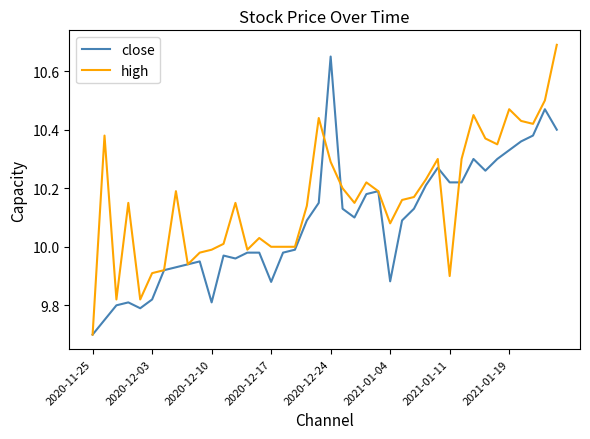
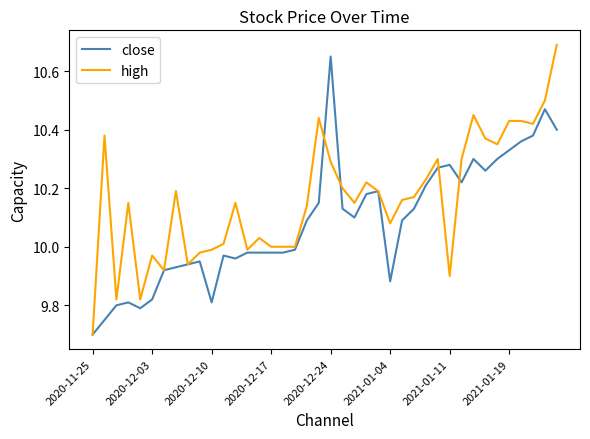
high, 2020-12-03: 9.91 -> 9.97
close, 2020-12-17: 9.88 -> 9.98
close, 2021-01-11: 10.22 -> 10.28
high, 2021-01-19: 10.47 -> 10.43
